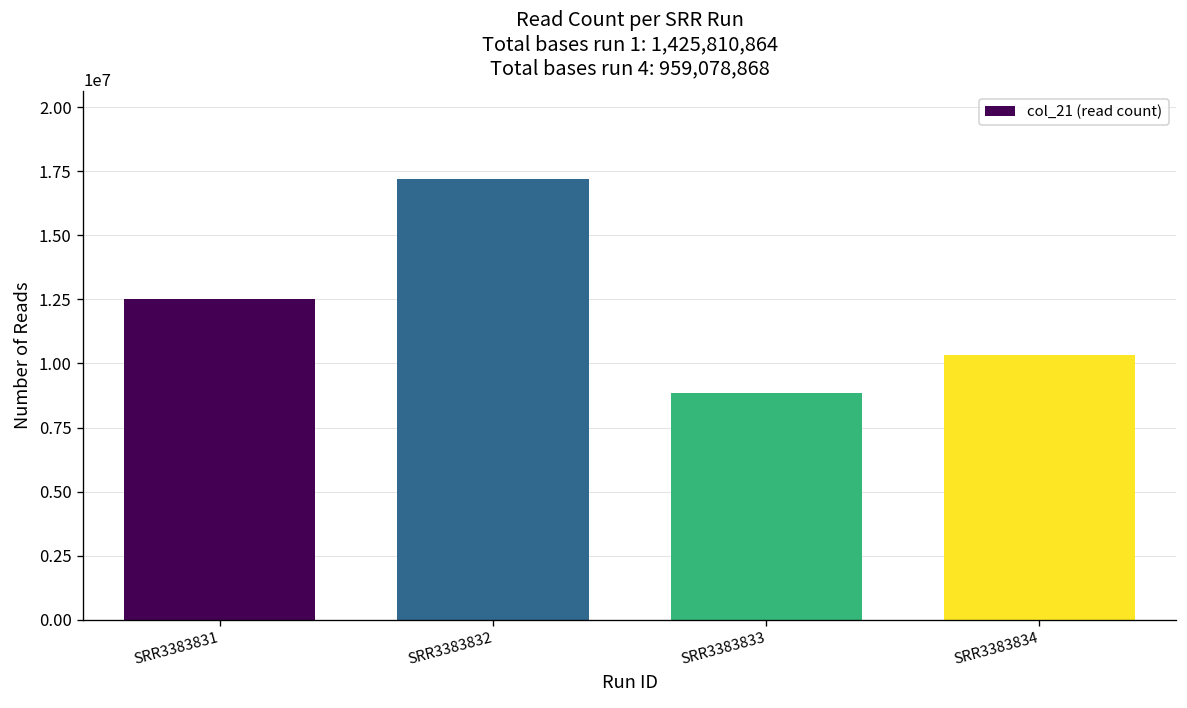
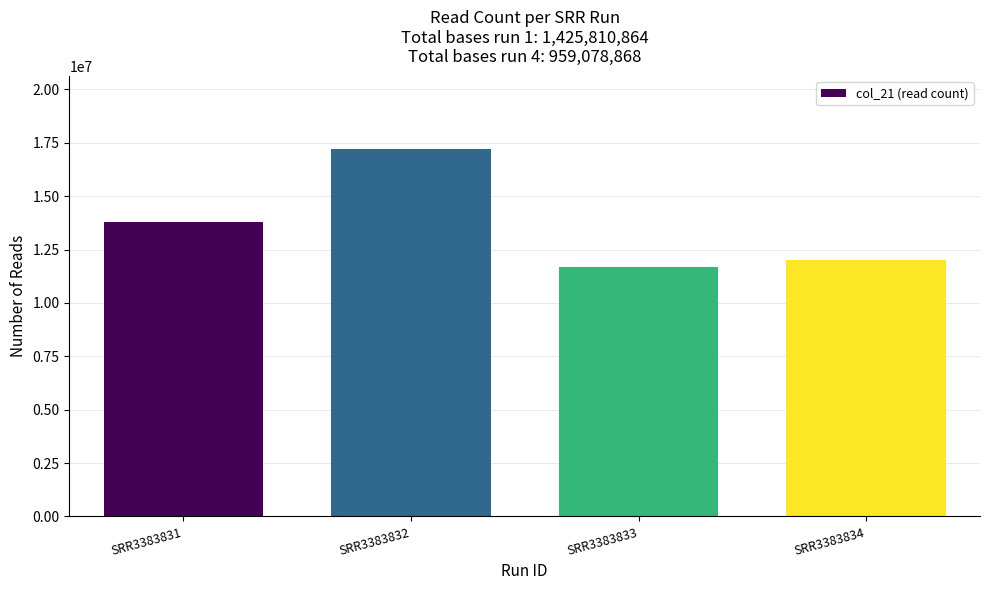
SRR3383831: 12500000 -> 13800000
SRR3383833: 8900000 -> 11700000
SRR3383834: 10300000 -> 12000000
